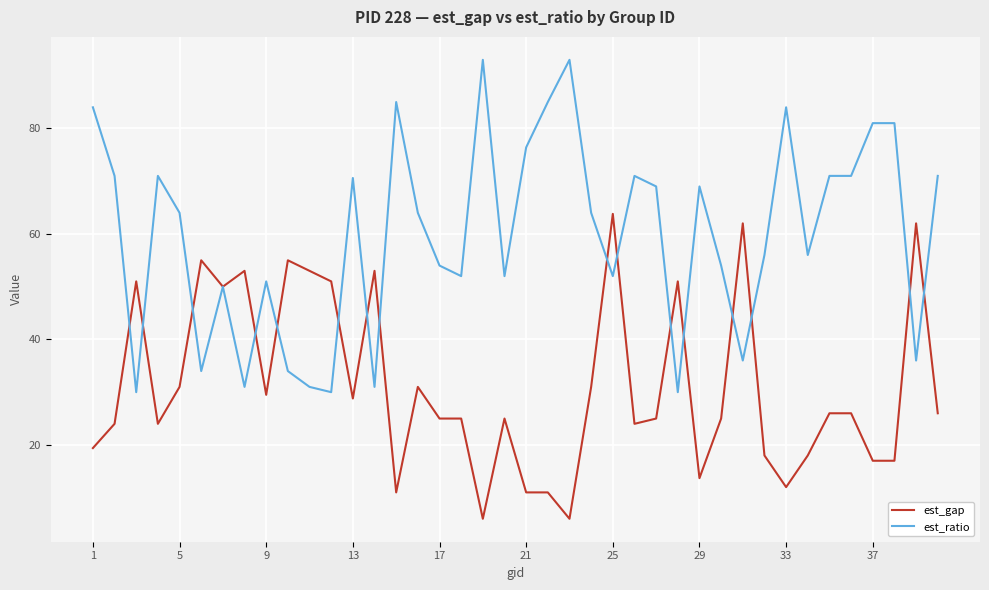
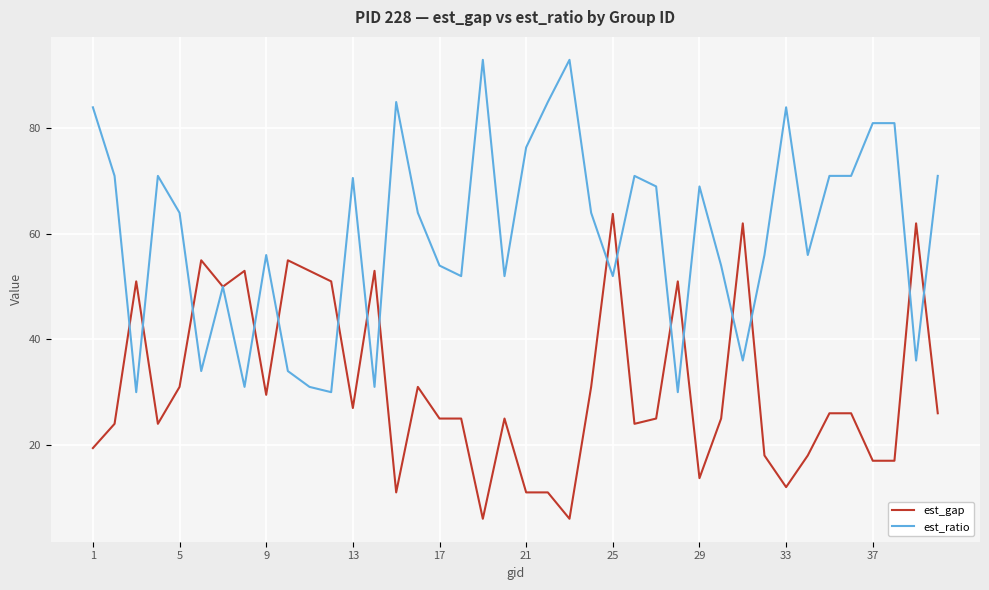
est_ratio, 9: 51 -> 56
est_gap, 13: 29 -> 27
